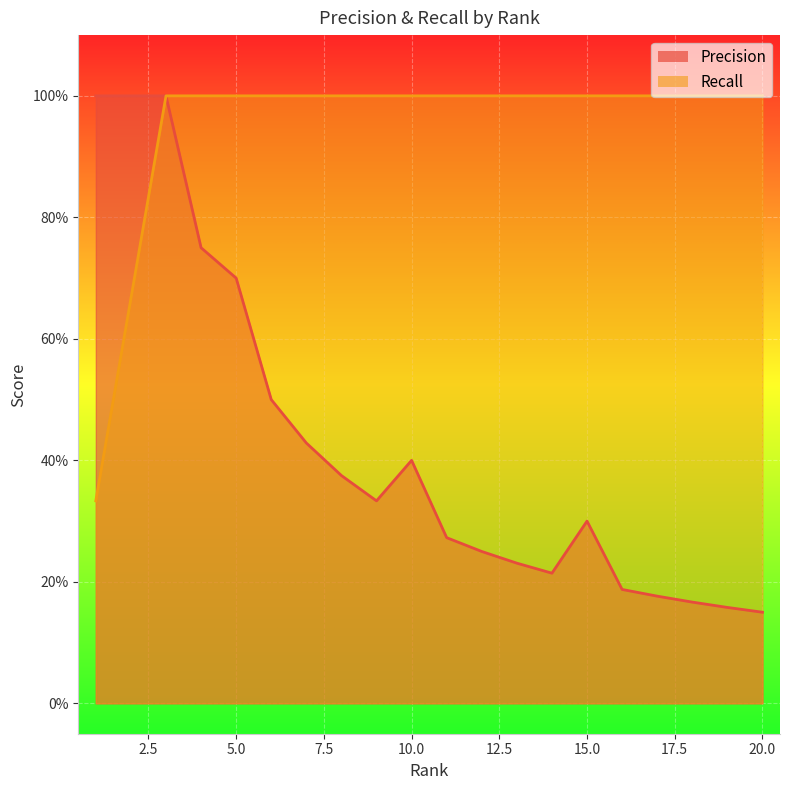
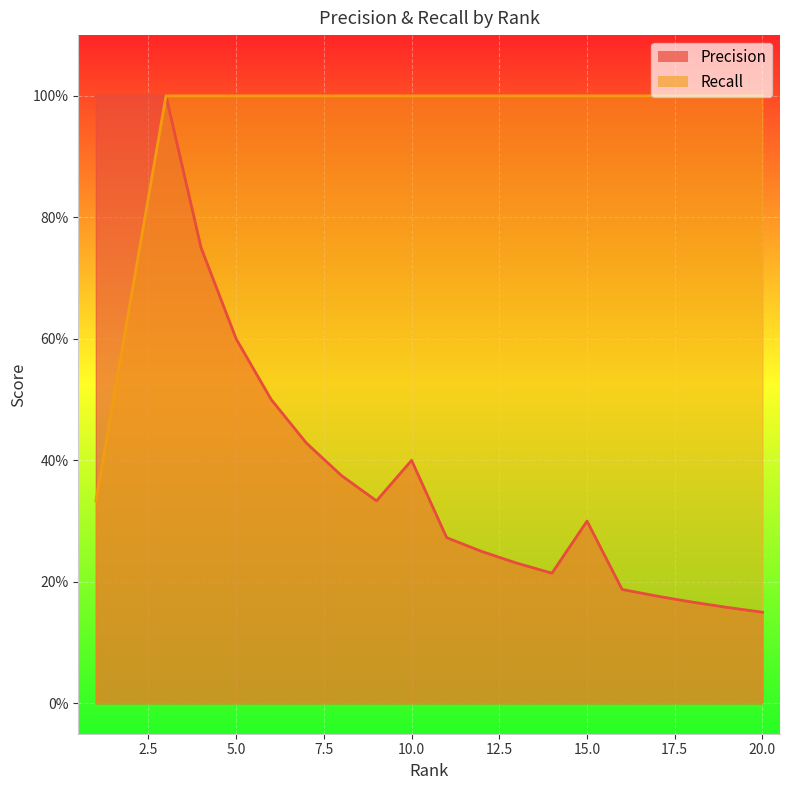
Precision, 5.0: 70% -> 60%
